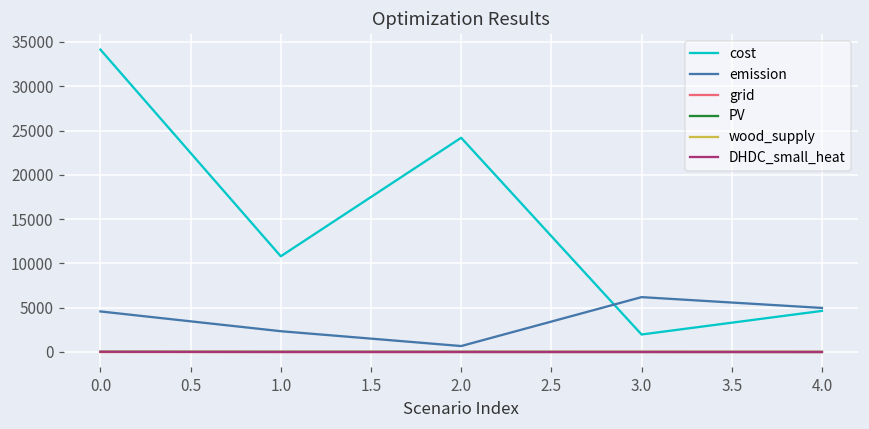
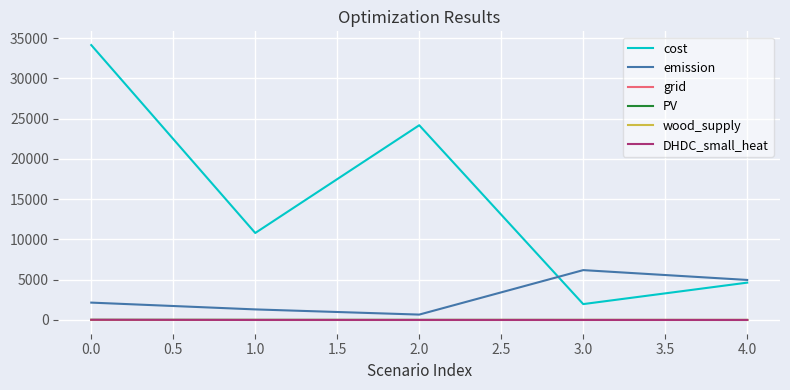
emission, 0.0: 5000 -> 2000
emission, 1.0: 2000 -> 1000
